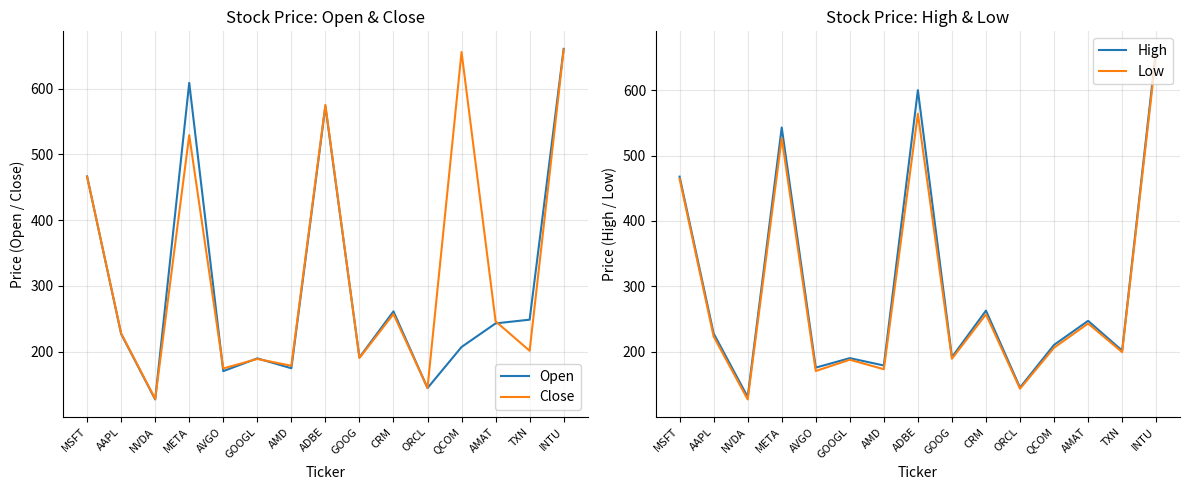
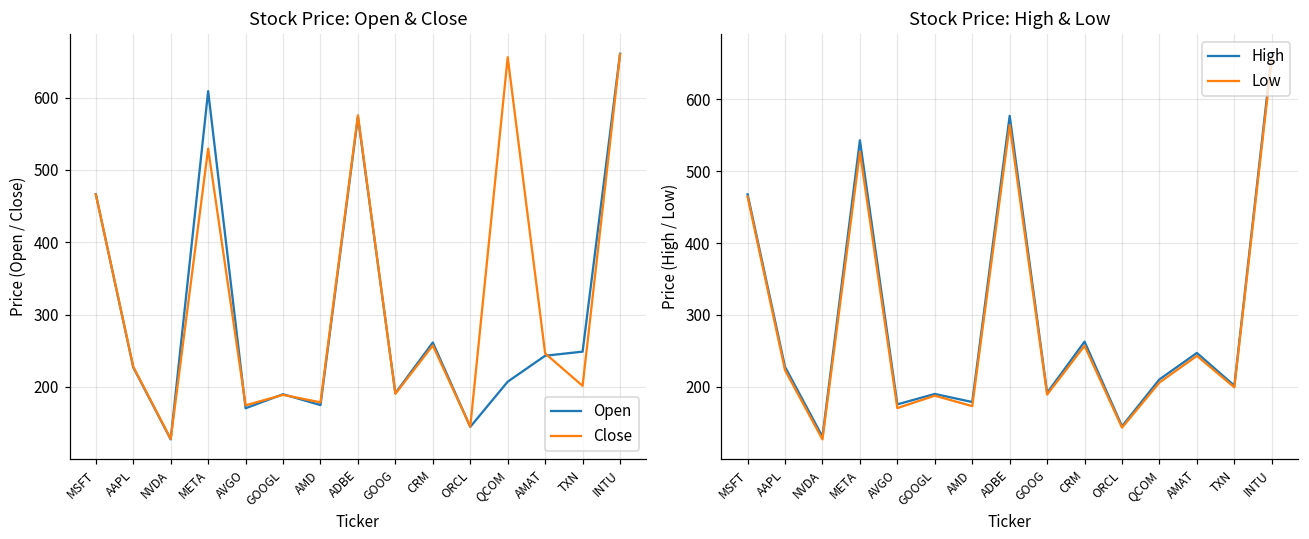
Stock Price: High & Low, High, ADBE: 600 -> 580
